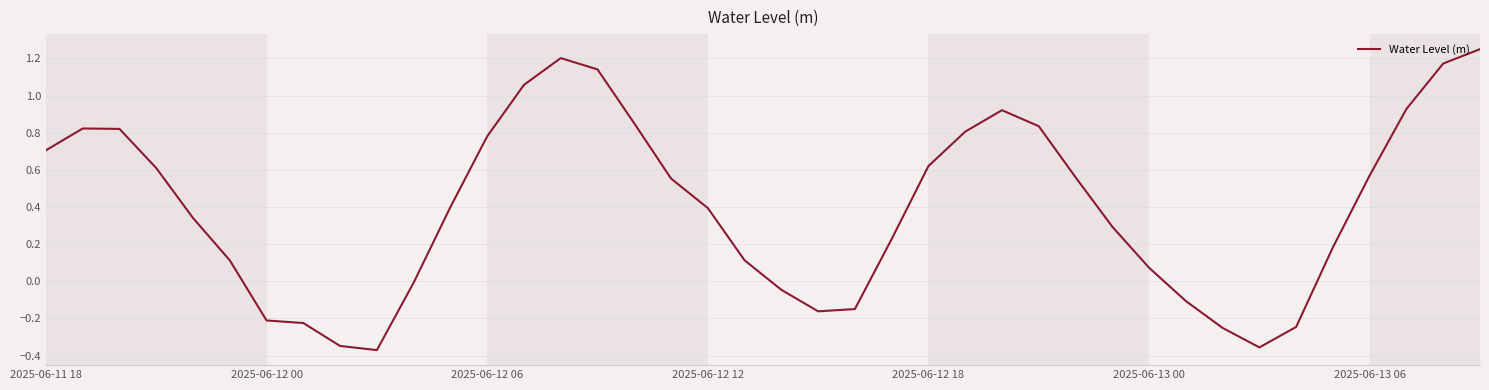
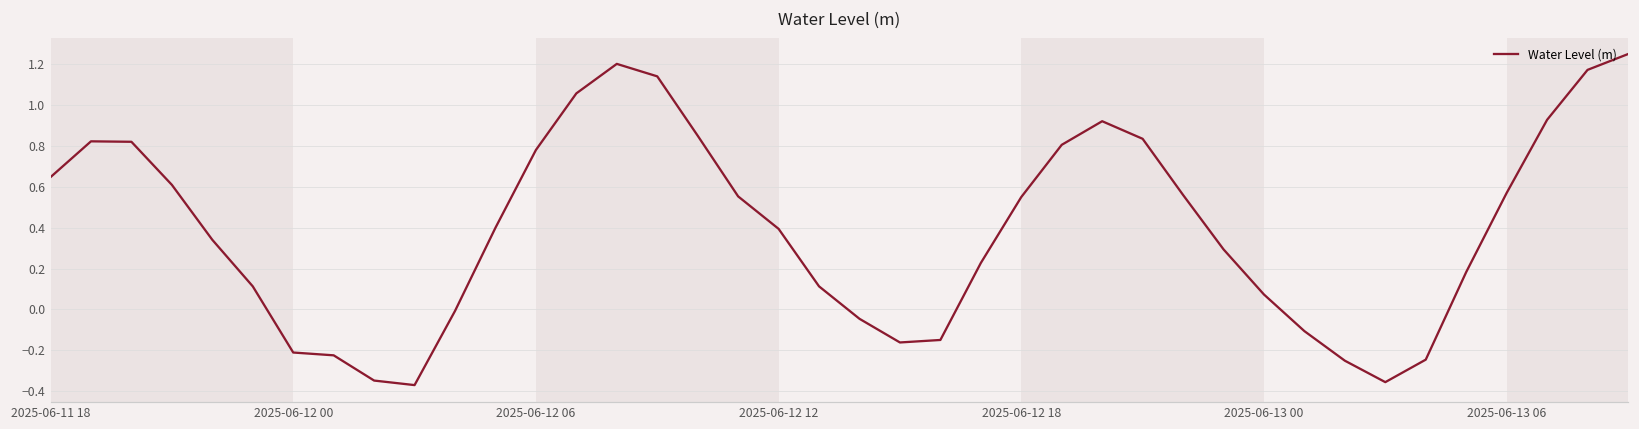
2025-06-11 18: 0.71 -> 0.65
2025-06-12 18: 0.62 -> 0.55
